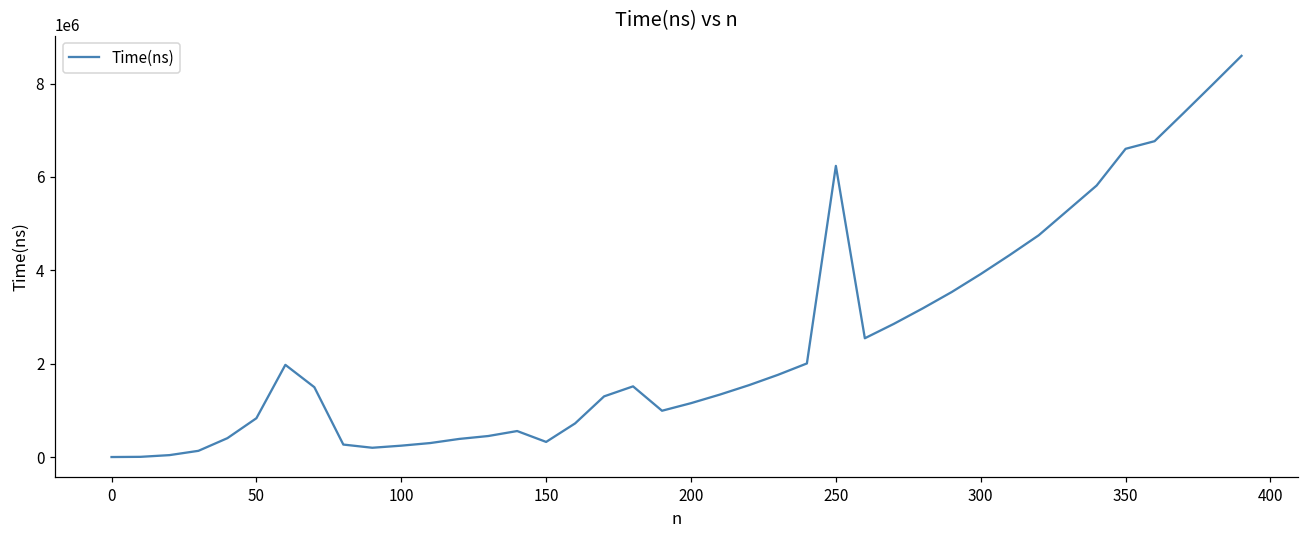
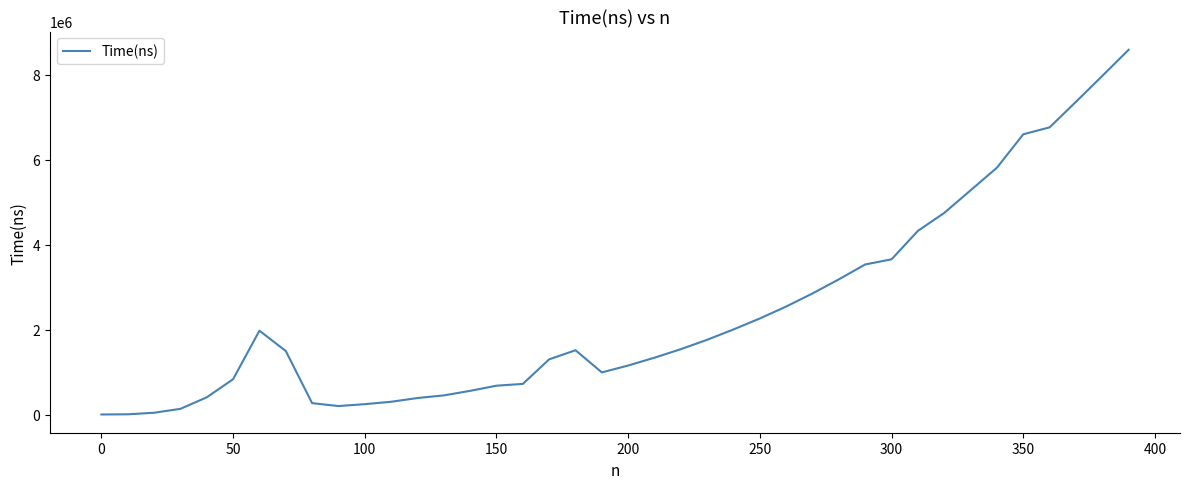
150: 300000 -> 700000
250: 6200000 -> 2300000
300: 3900000 -> 3700000
